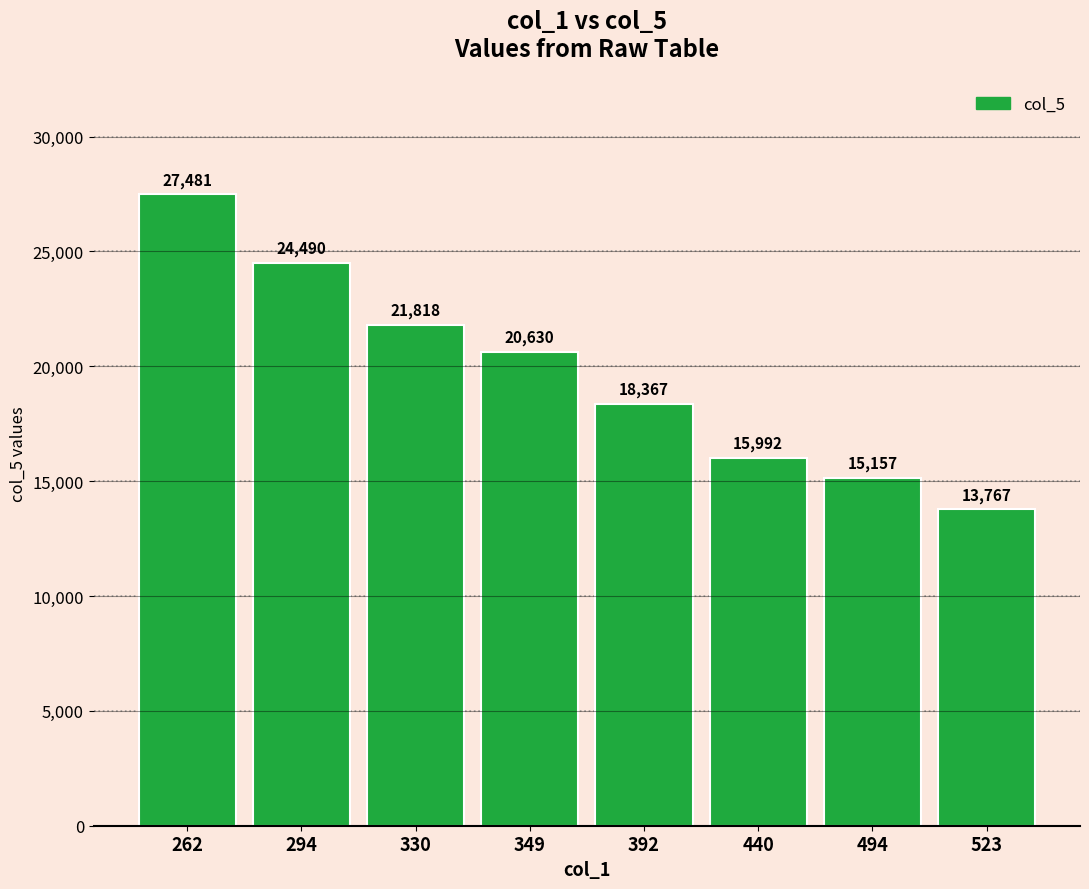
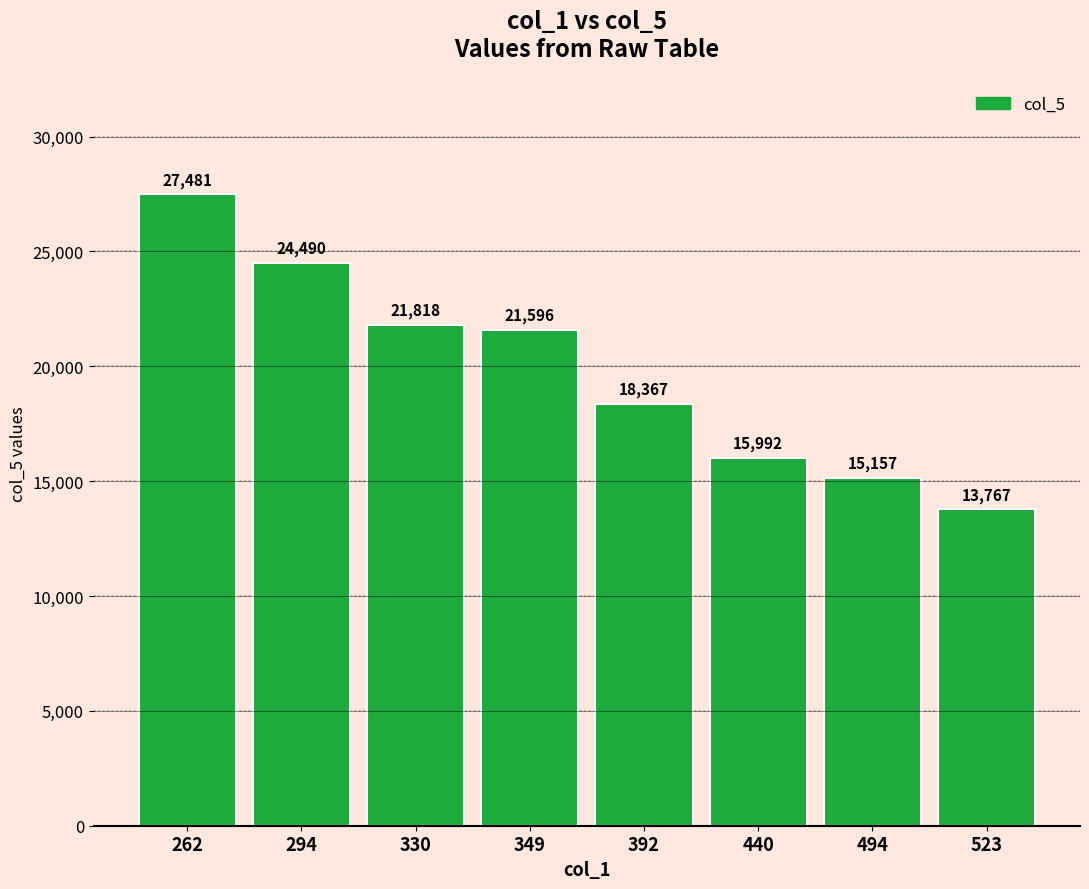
349: 20,630 -> 21,596
